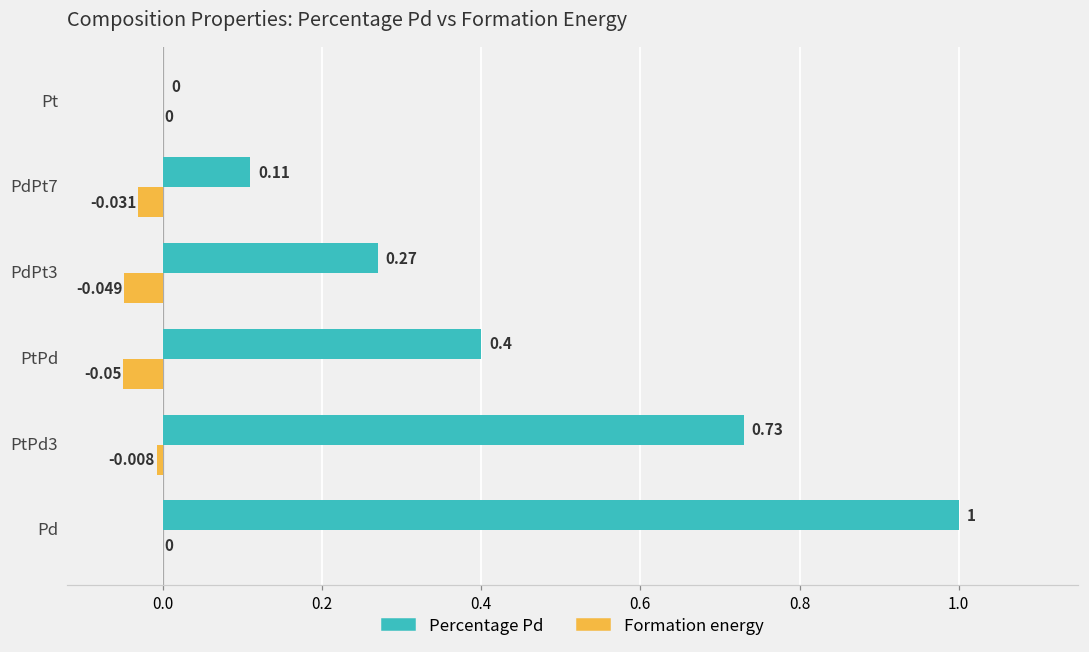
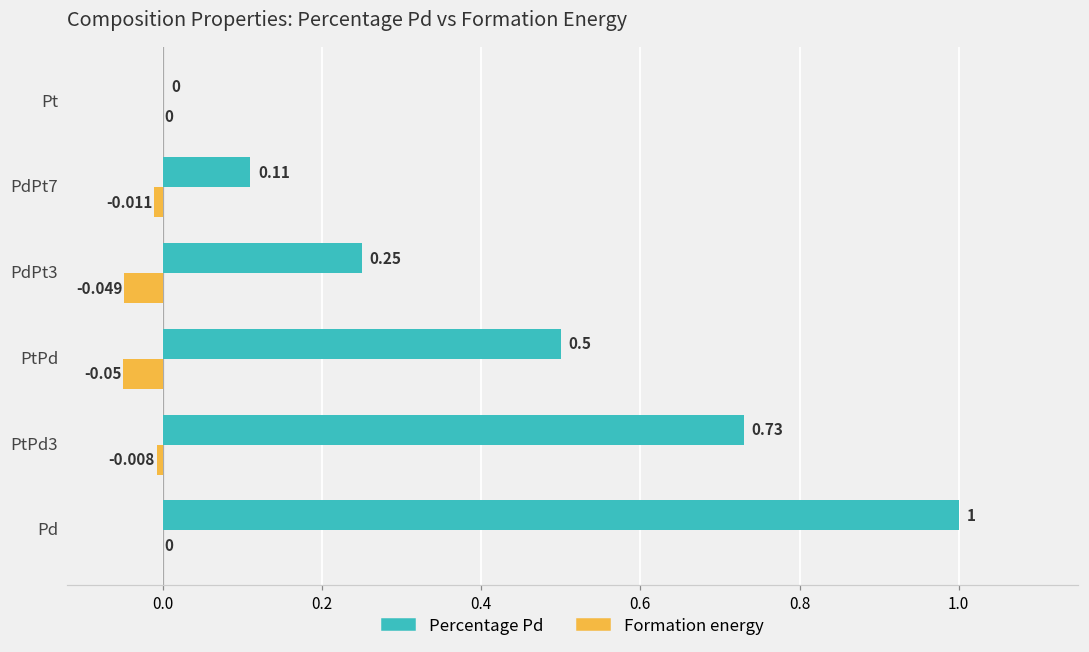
Formation energy, PdPt7: -0.031 -> -0.011
Percentage Pd, PdPt3: 0.27 -> 0.25
Percentage Pd, PtPd: 0.4 -> 0.5
